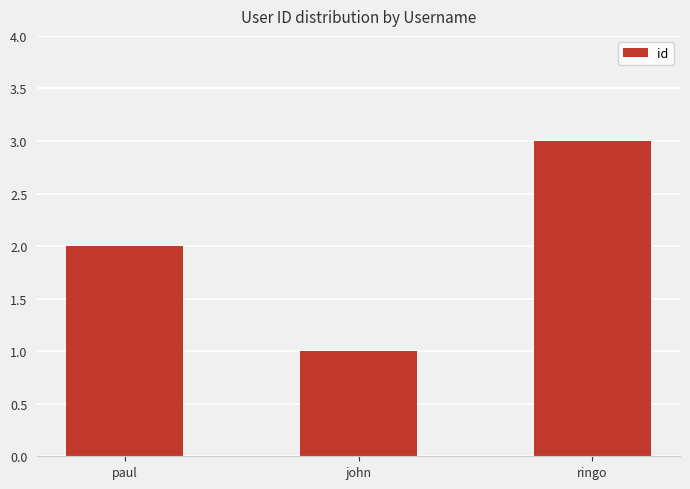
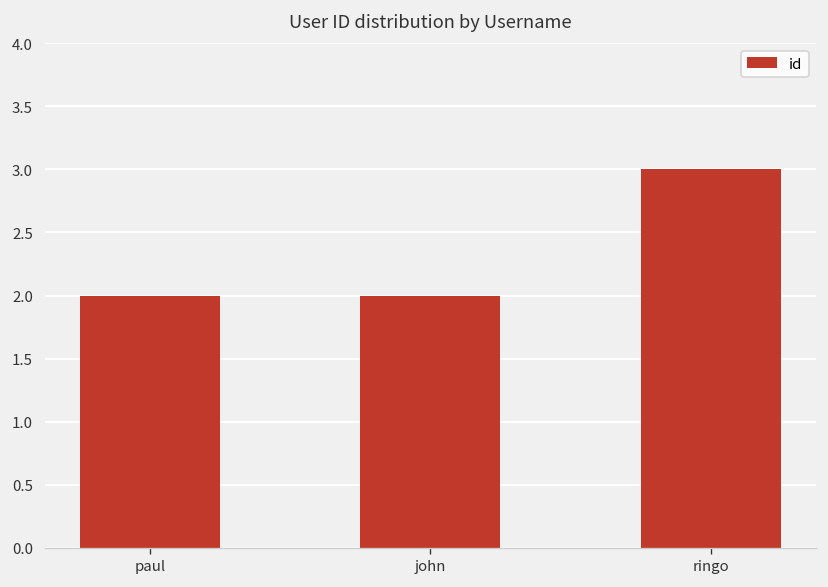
john: 1 -> 2
